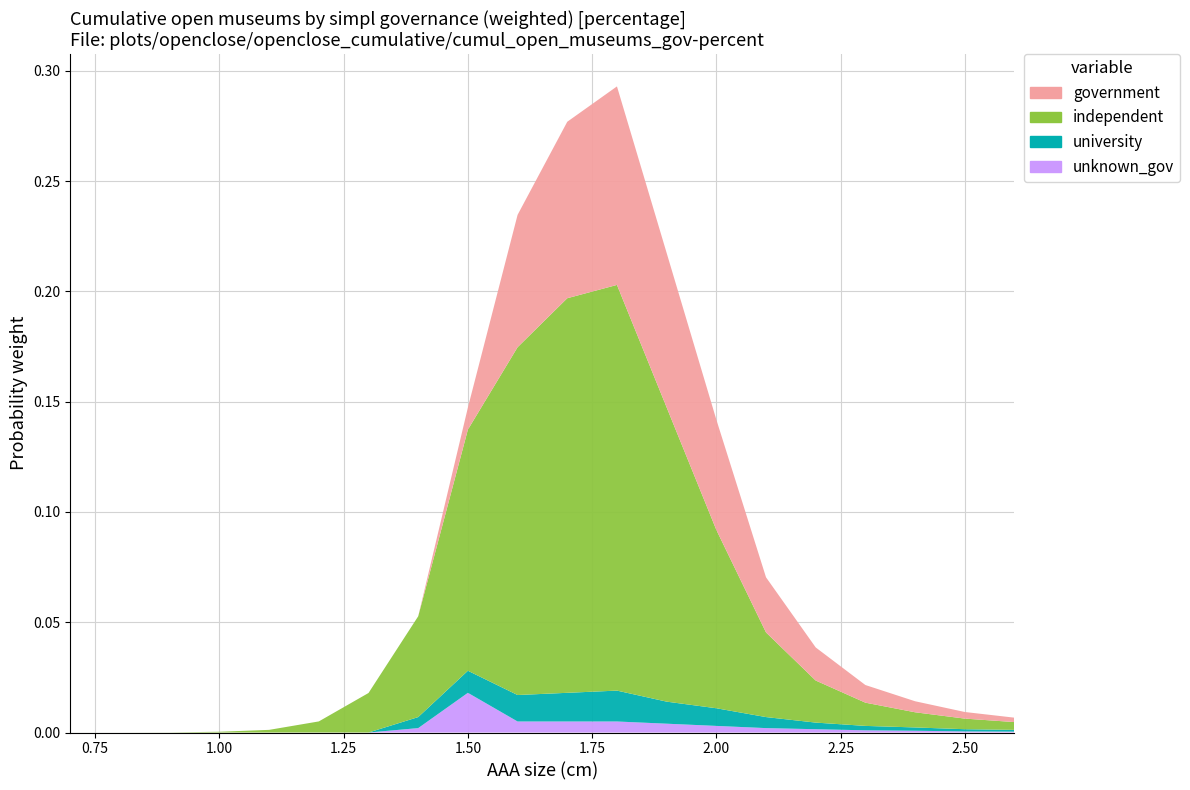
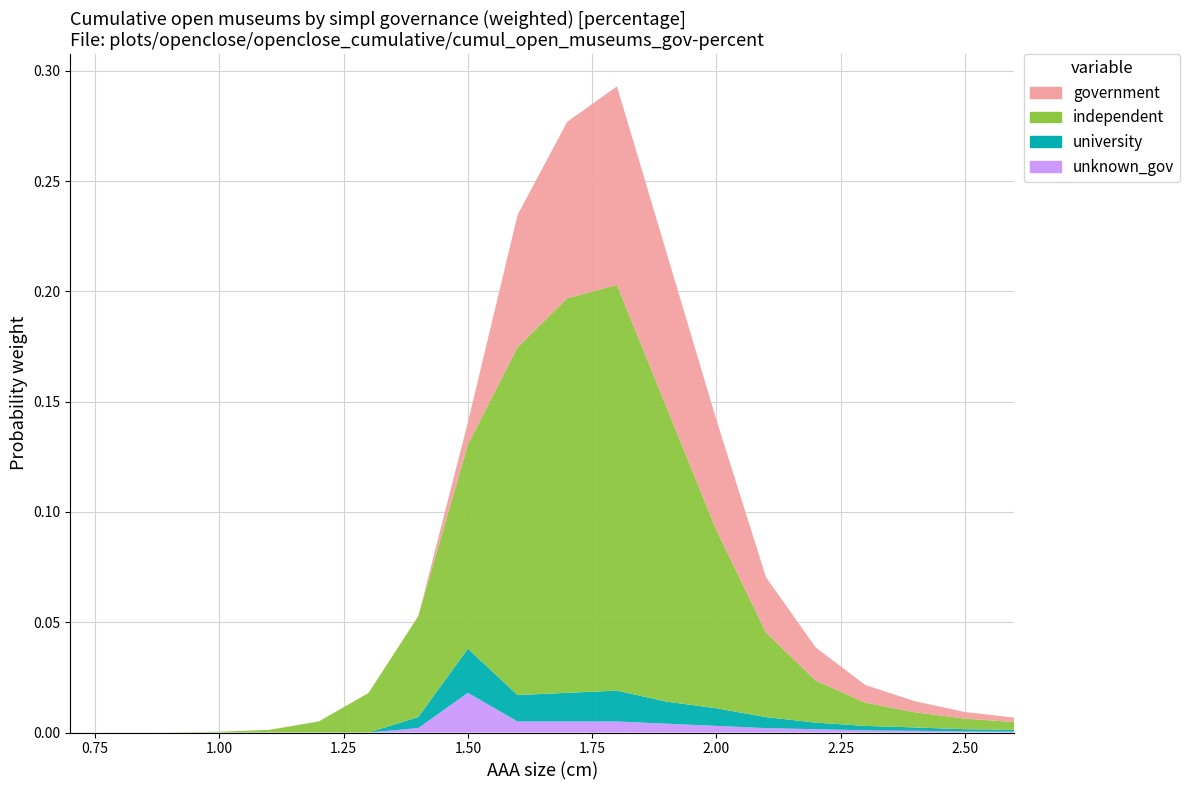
university, 1.50: 0.01 -> 0.02
independent, 1.50: 0.109 -> 0.093
